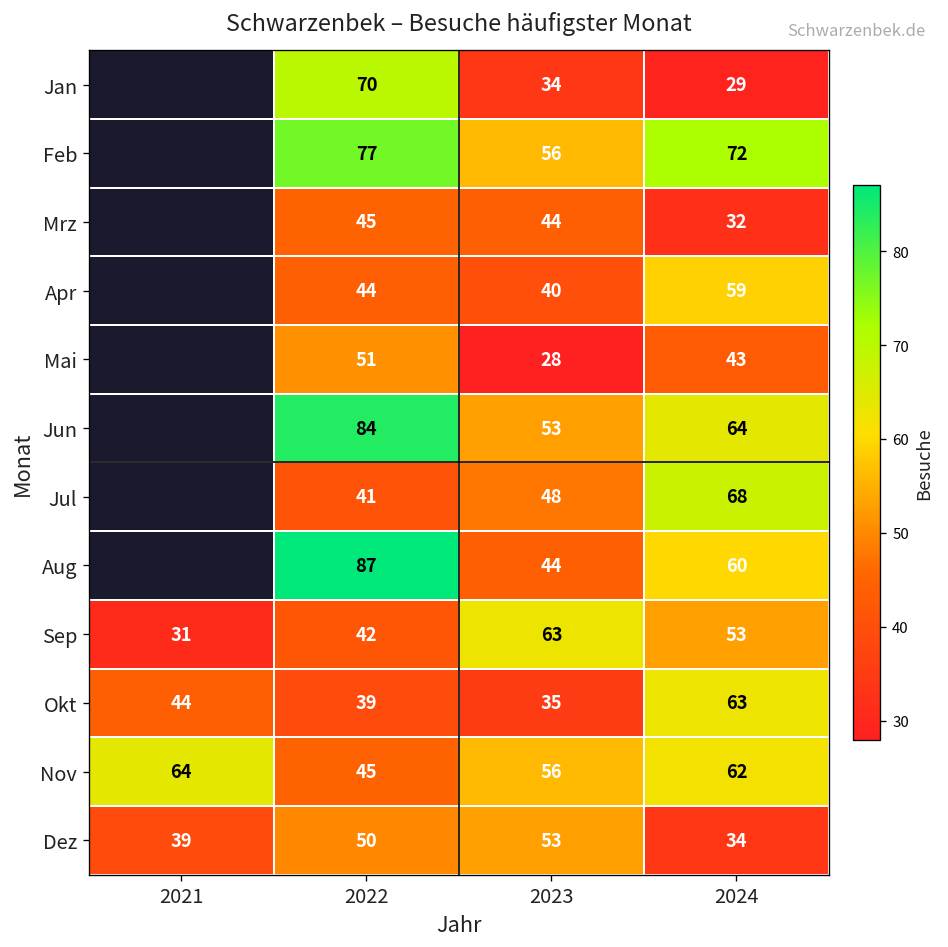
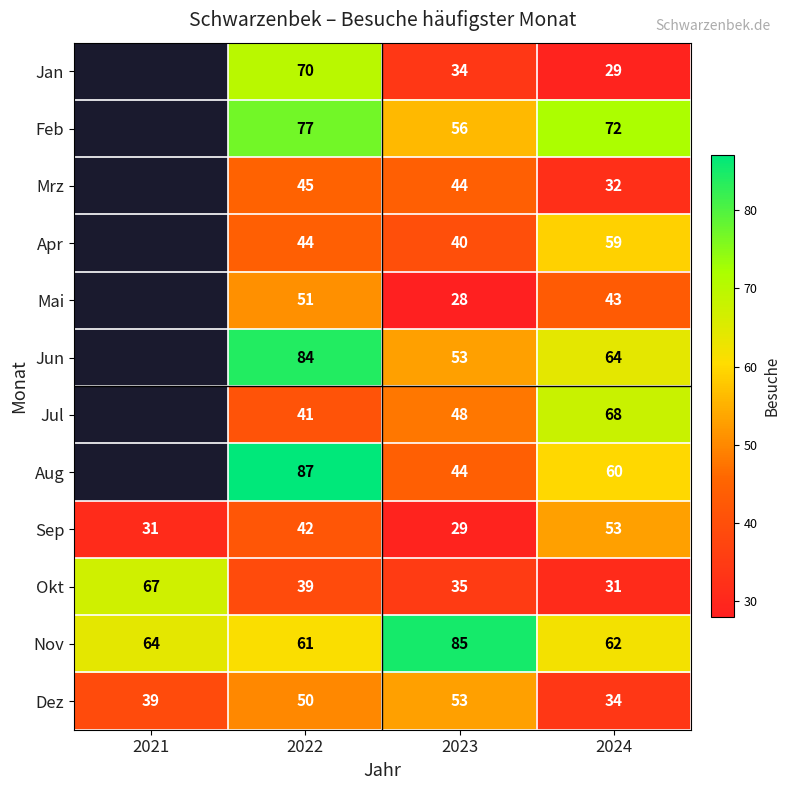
Sep, 2023: 63 -> 29
Okt, 2021: 44 -> 67
Okt, 2024: 63 -> 31
Nov, 2022: 45 -> 61
Nov, 2023: 56 -> 85
